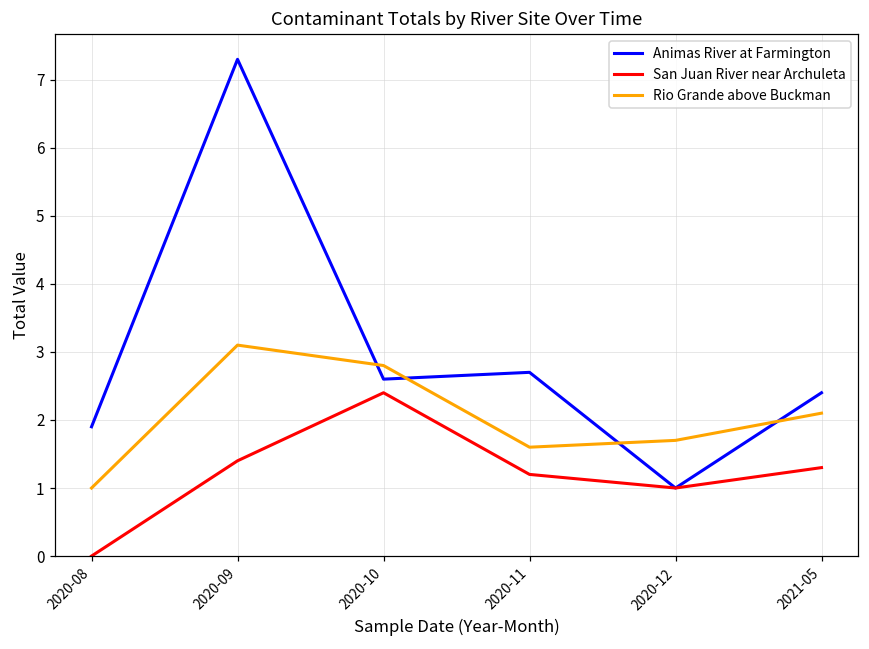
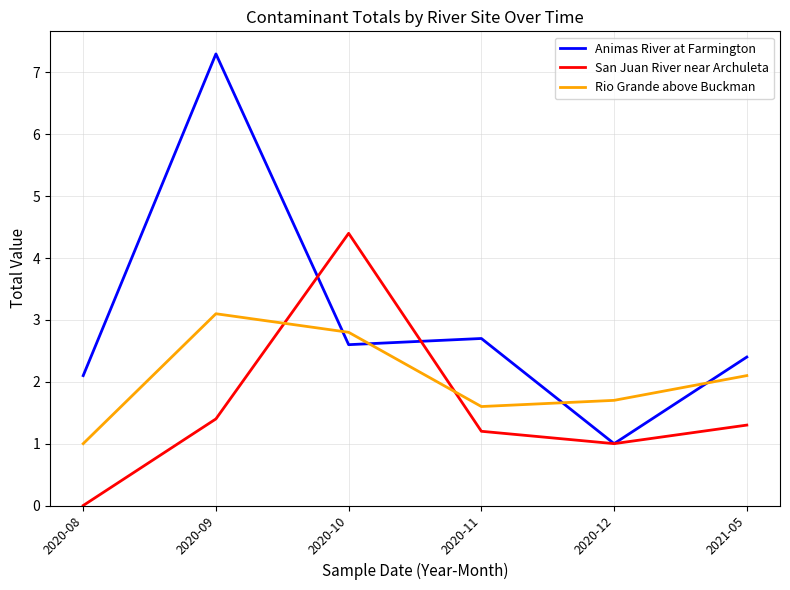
Animas River at Farmington, 2020-08: 1.9 -> 2.1
San Juan River near Archuleta, 2020-10: 2.4 -> 4.4
